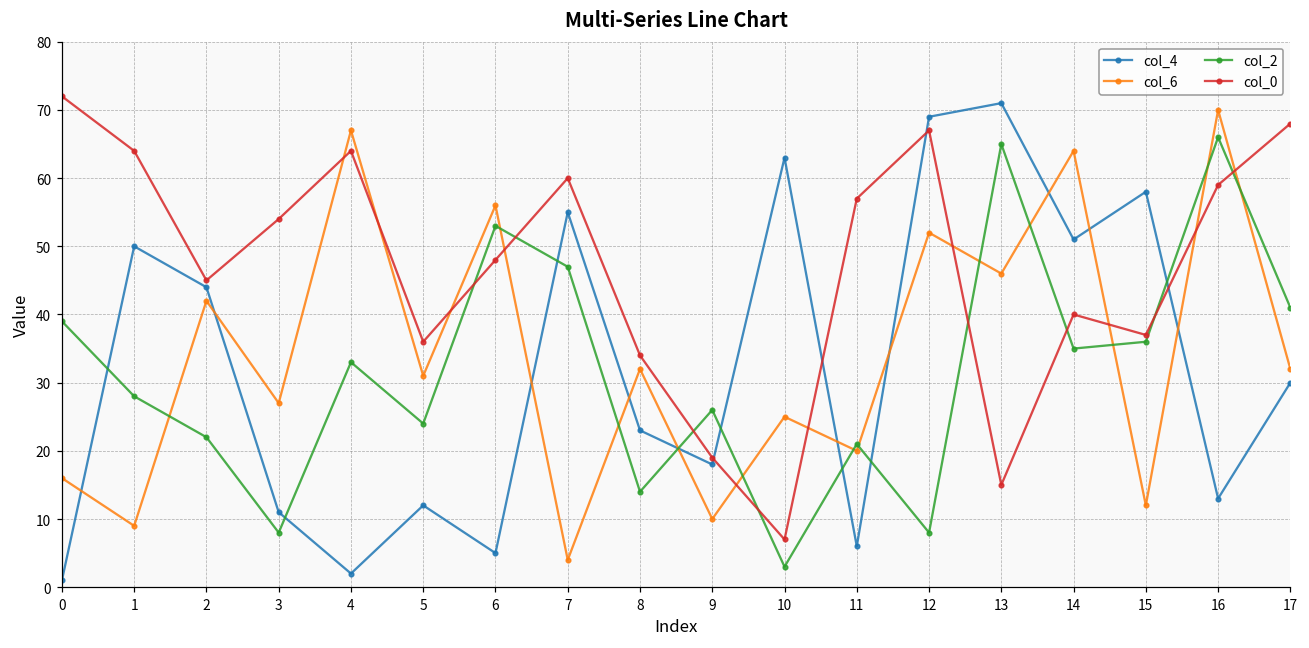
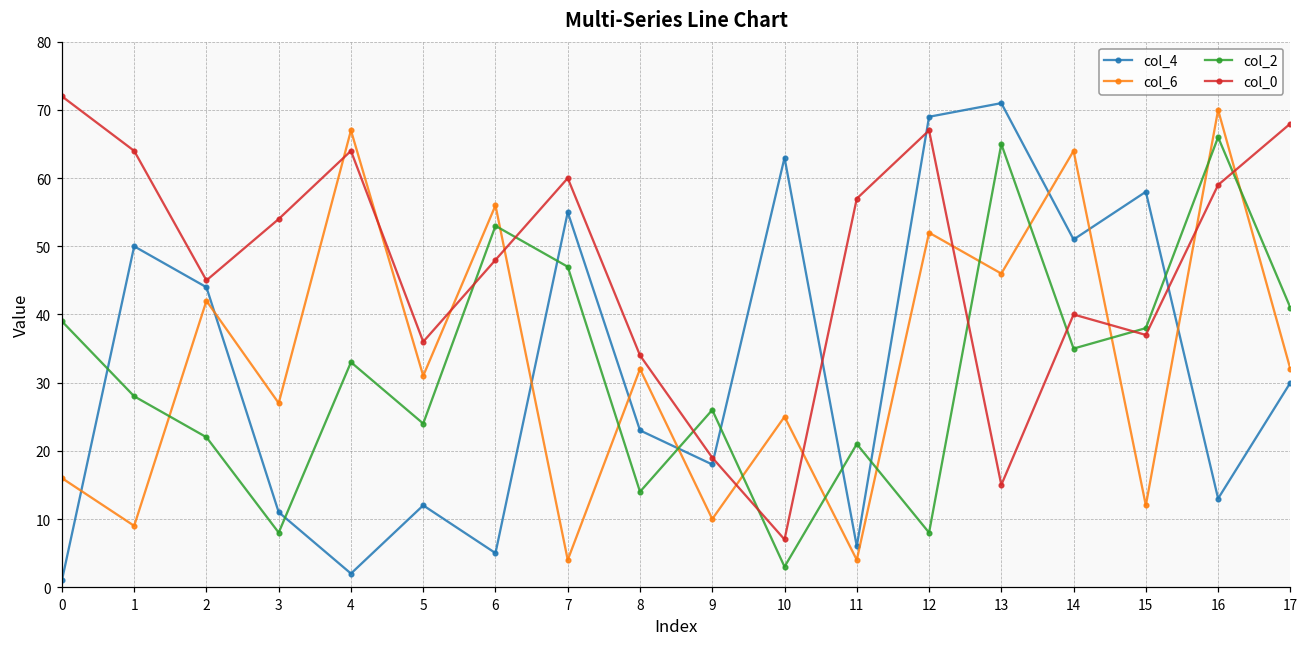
col_6, 11: 20 -> 4
col_2, 15: 36 -> 38
